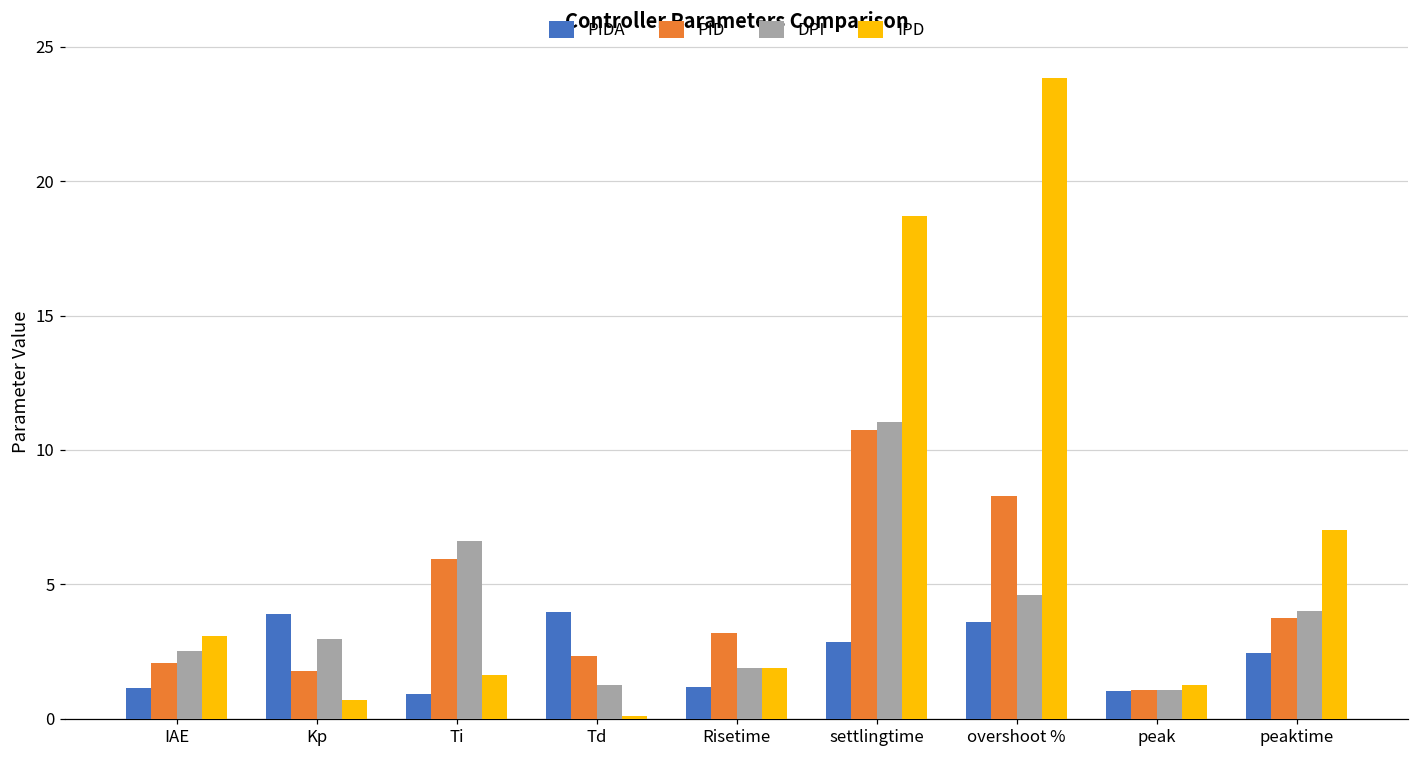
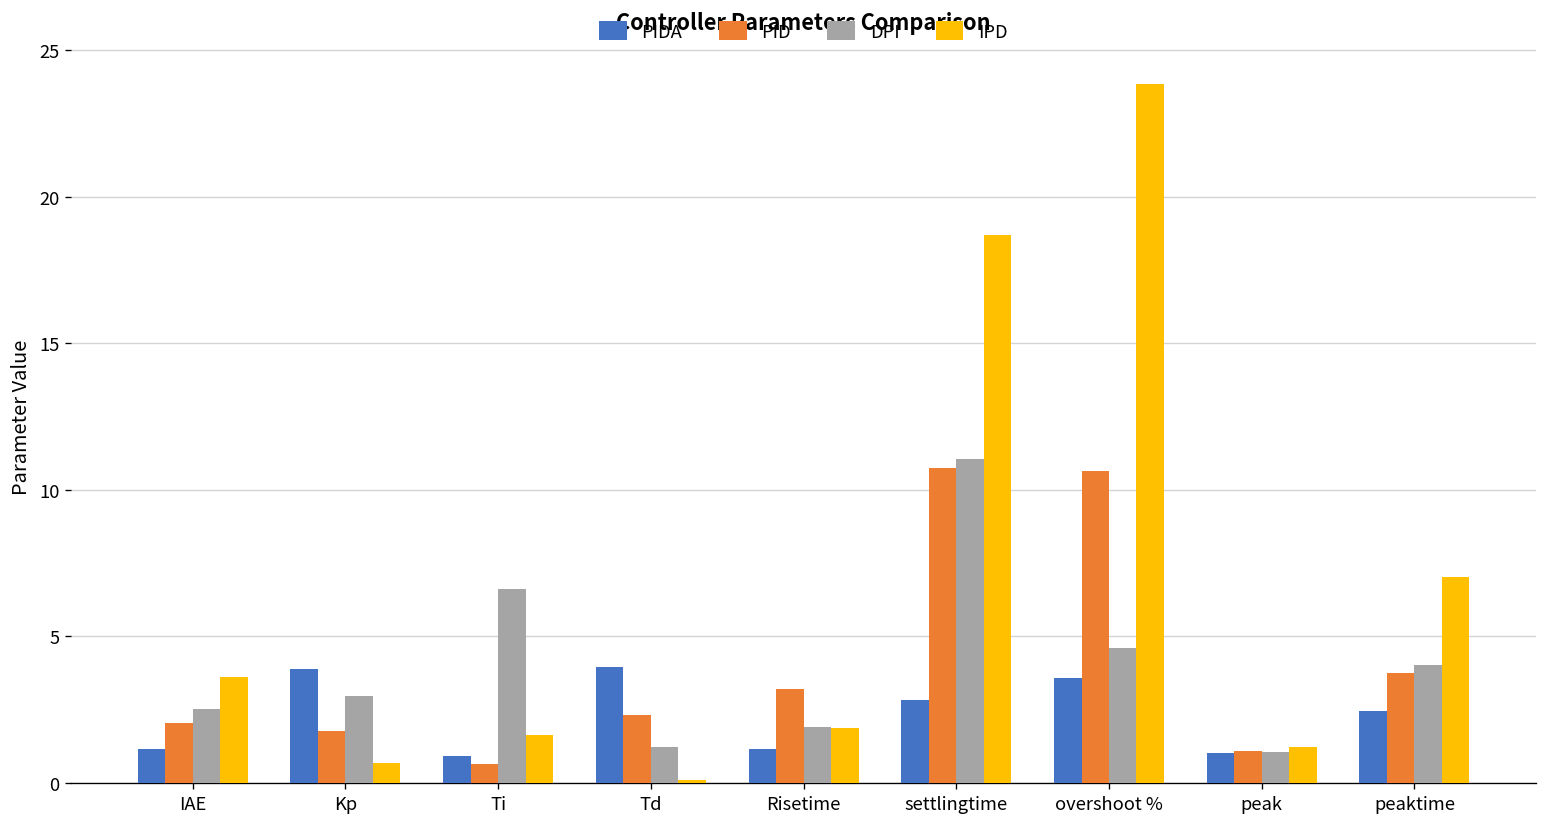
IPD, IAE: 3.1 -> 3.6
PID, Ti: 5.9 -> 0.6
PID, overshoot %: 8.3 -> 10.7
